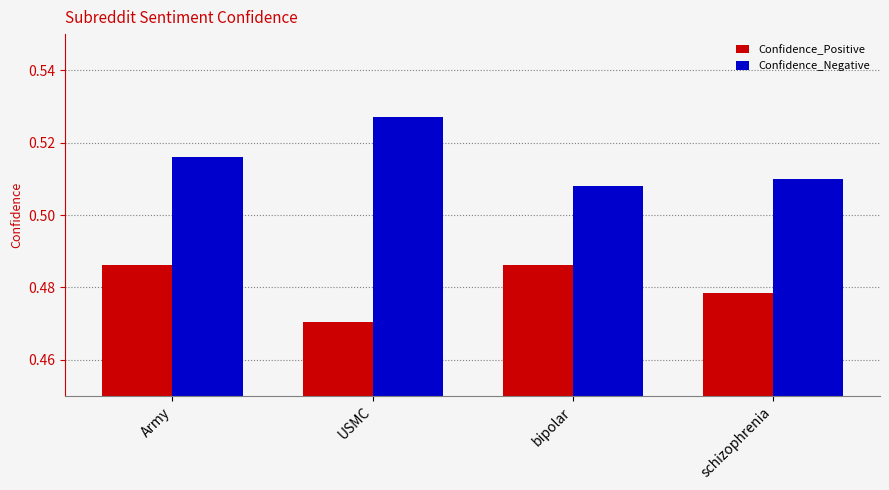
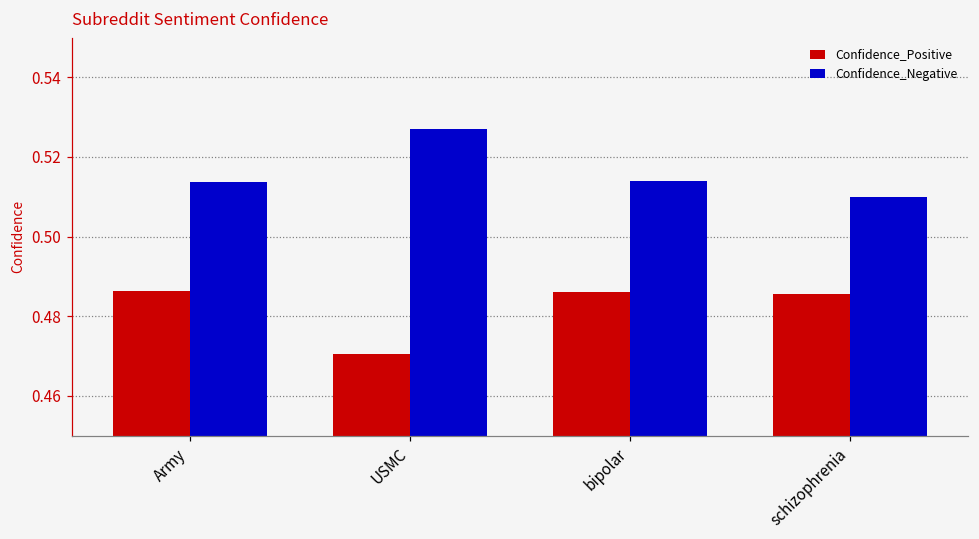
Confidence_Negative, Army: 0.516 -> 0.514
Confidence_Negative, bipolar: 0.508 -> 0.514
Confidence_Positive, schizophrenia: 0.478 -> 0.485
